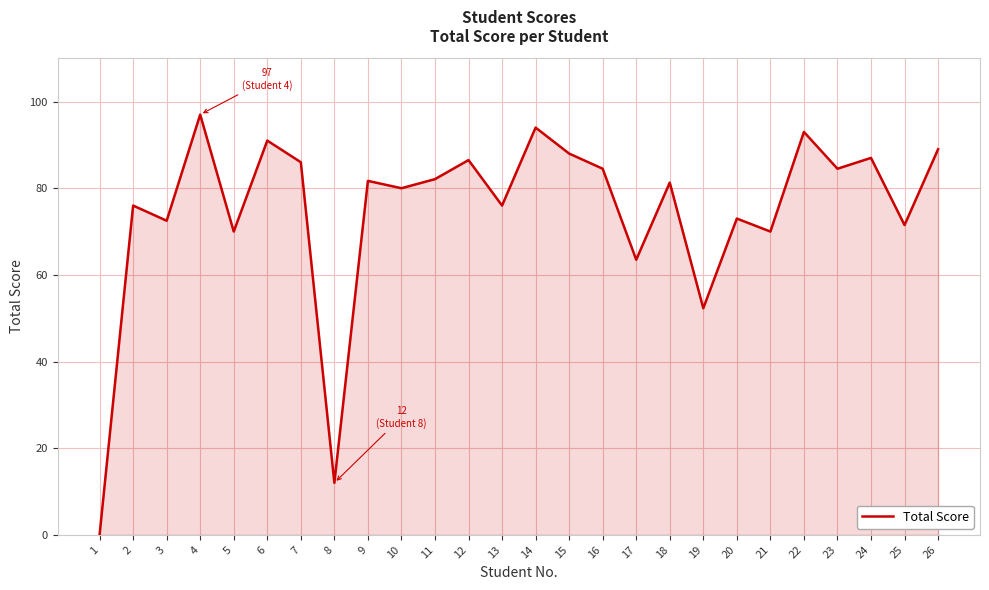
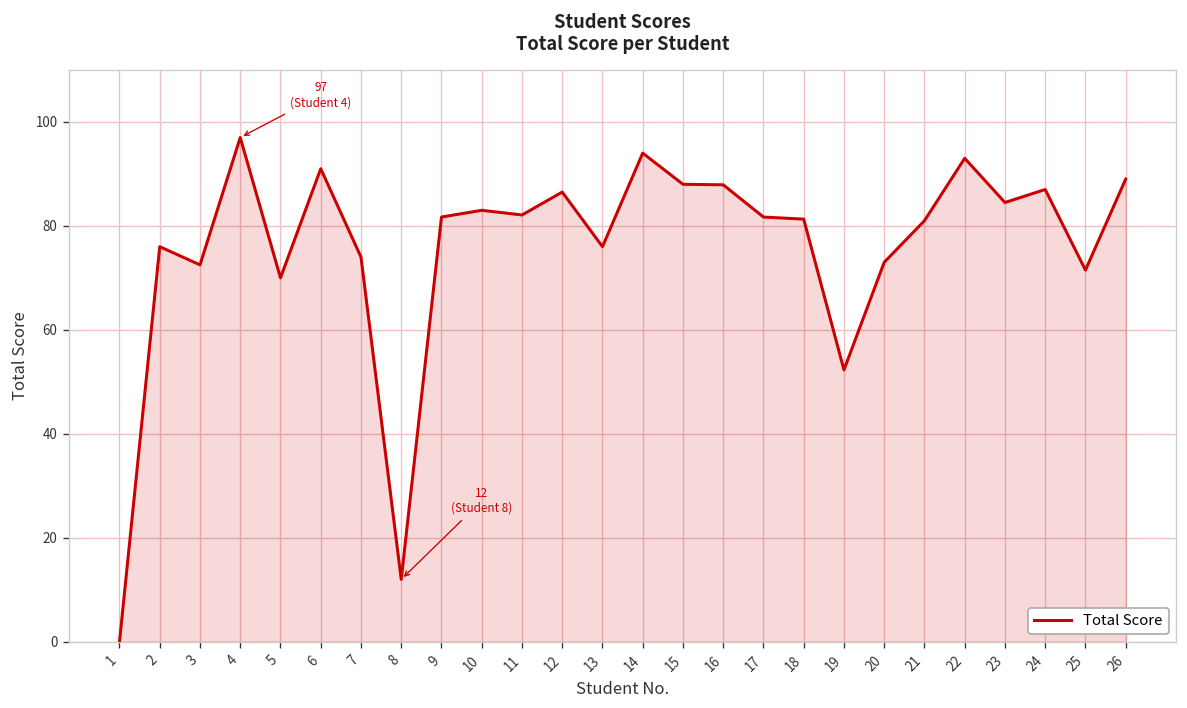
7: 86 -> 74
10: 80 -> 83
16: 85 -> 88
17: 64 -> 82
21: 70 -> 81
